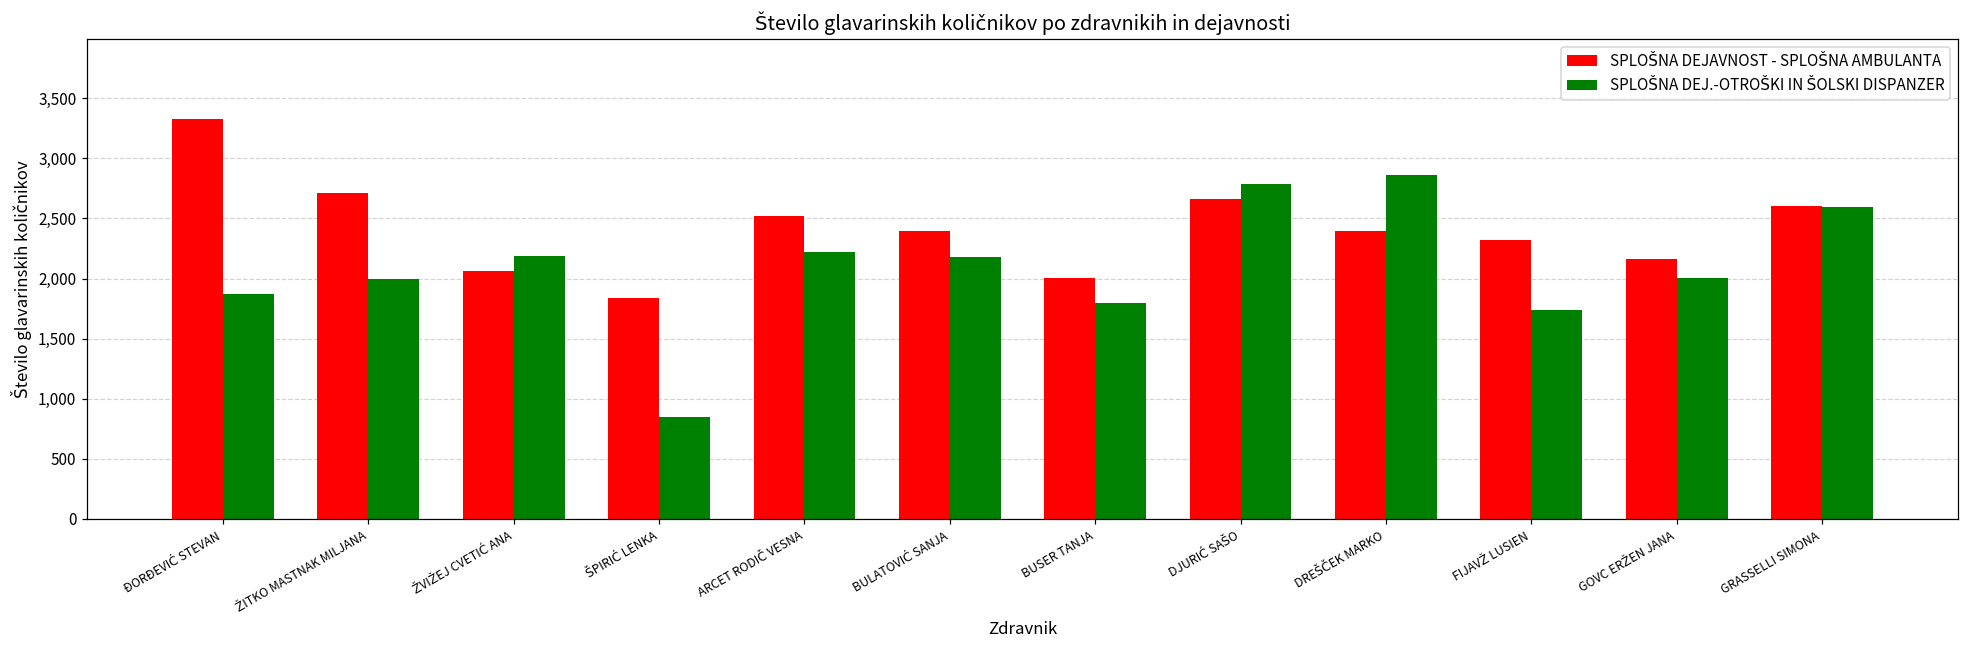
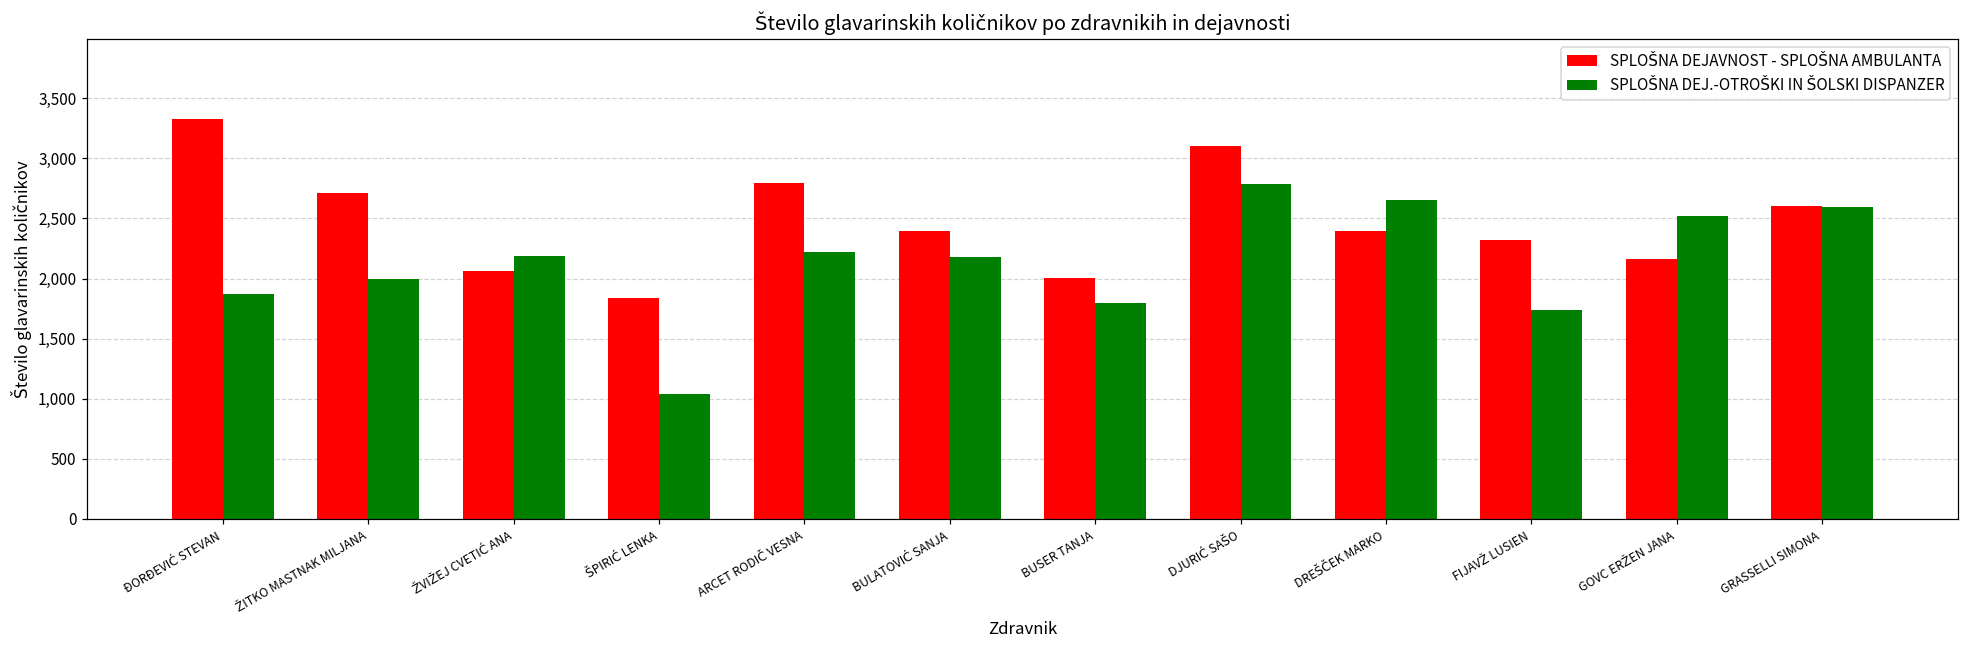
SPLOŠNA DEJ.-OTROŠKI IN ŠOLSKI DISPANZER, ŠPIRIĆ LENKA: 850 -> 1,040
SPLOŠNA DEJAVNOST - SPLOŠNA AMBULANTA, ARCET RODIČ VESNA: 2,520 -> 2,790
SPLOŠNA DEJAVNOST - SPLOŠNA AMBULANTA, DJURIĆ SAŠO: 2,660 -> 3,110
SPLOŠNA DEJ.-OTROŠKI IN ŠOLSKI DISPANZER, DREŠČEK MARKO: 2,860 -> 2,660
SPLOŠNA DEJ.-OTROŠKI IN ŠOLSKI DISPANZER, GOVC ERŽEN JANA: 2,010 -> 2,520
